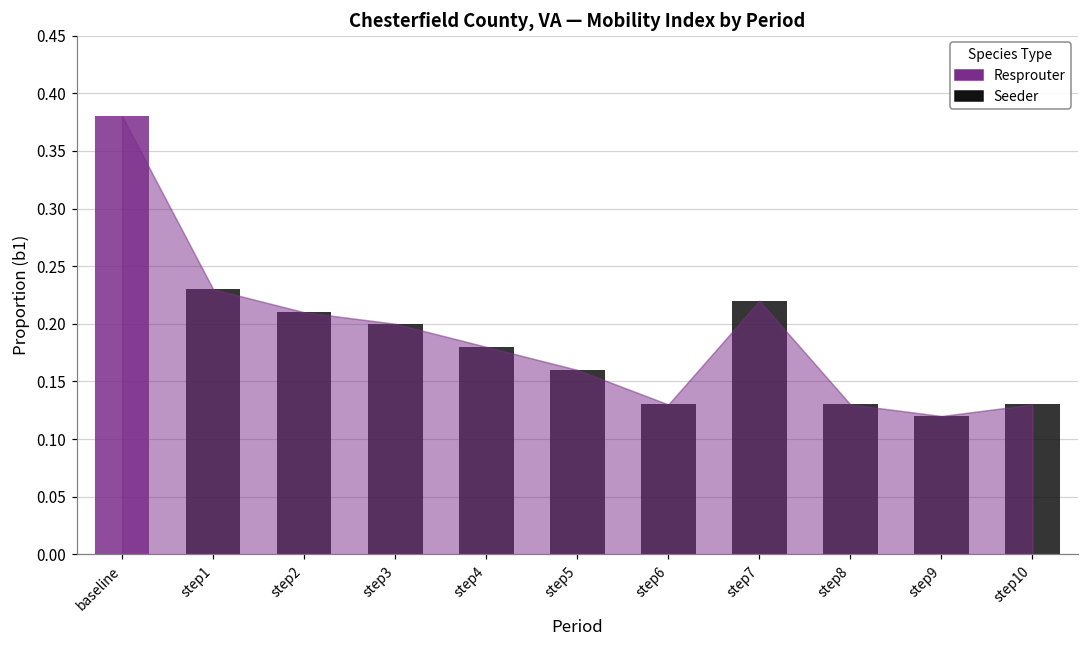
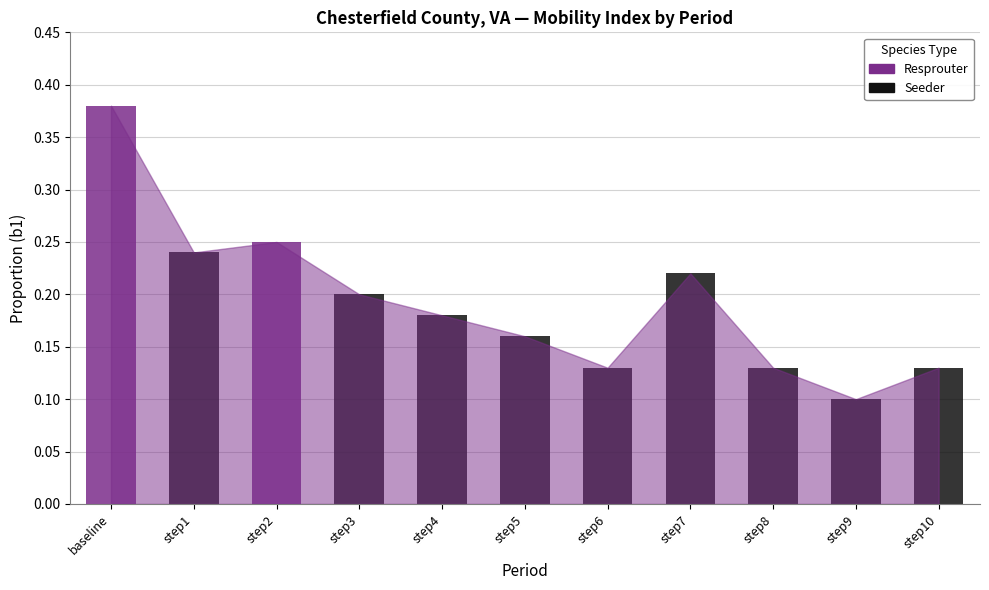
step1: 0.23 -> 0.24
step2: 0.21 -> 0.25
step9: 0.12 -> 0.10
